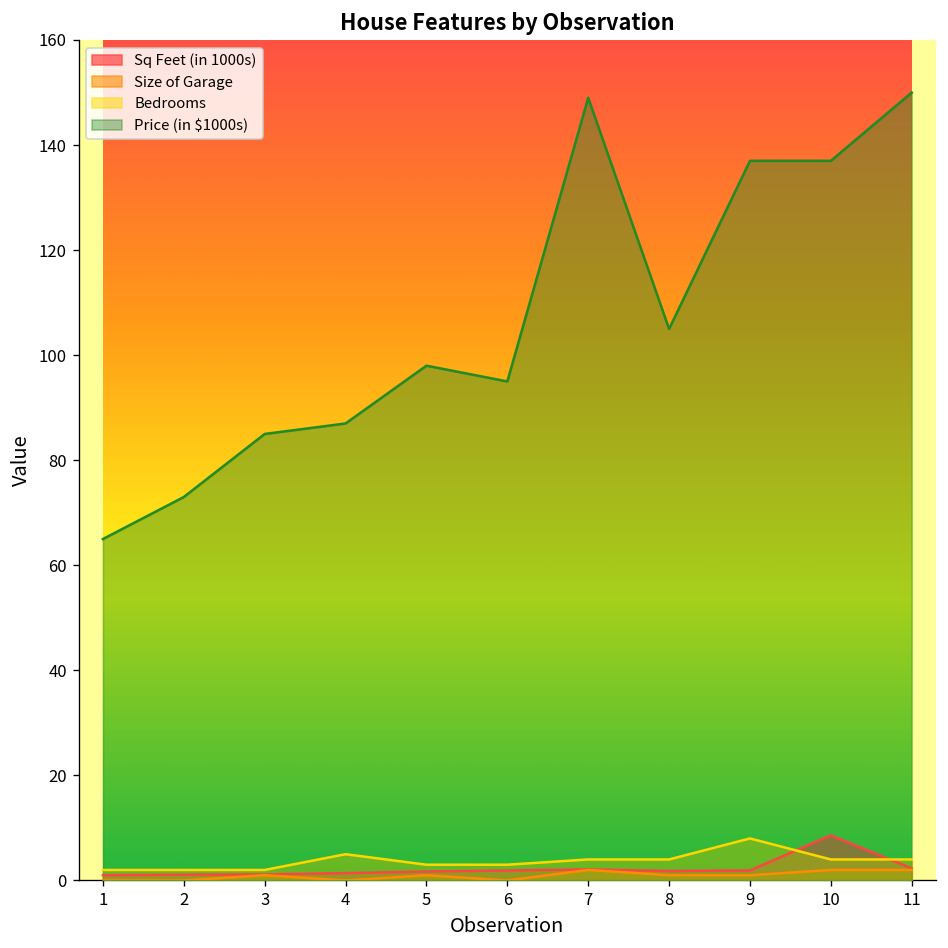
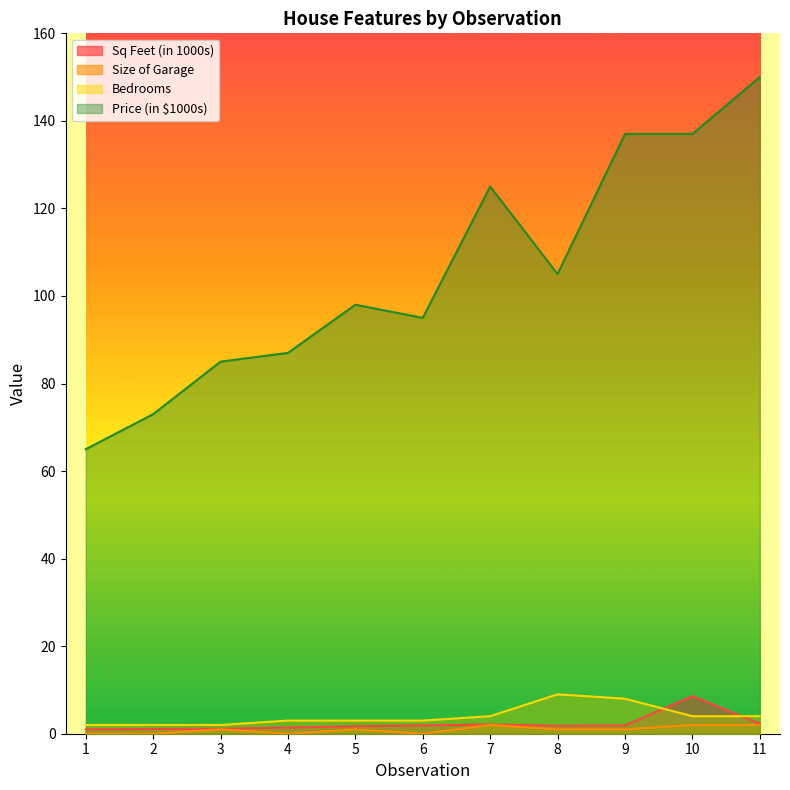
Bedrooms, 4: 5 -> 3
Price (in $1000s), 7: 149 -> 125
Bedrooms, 8: 4 -> 9
